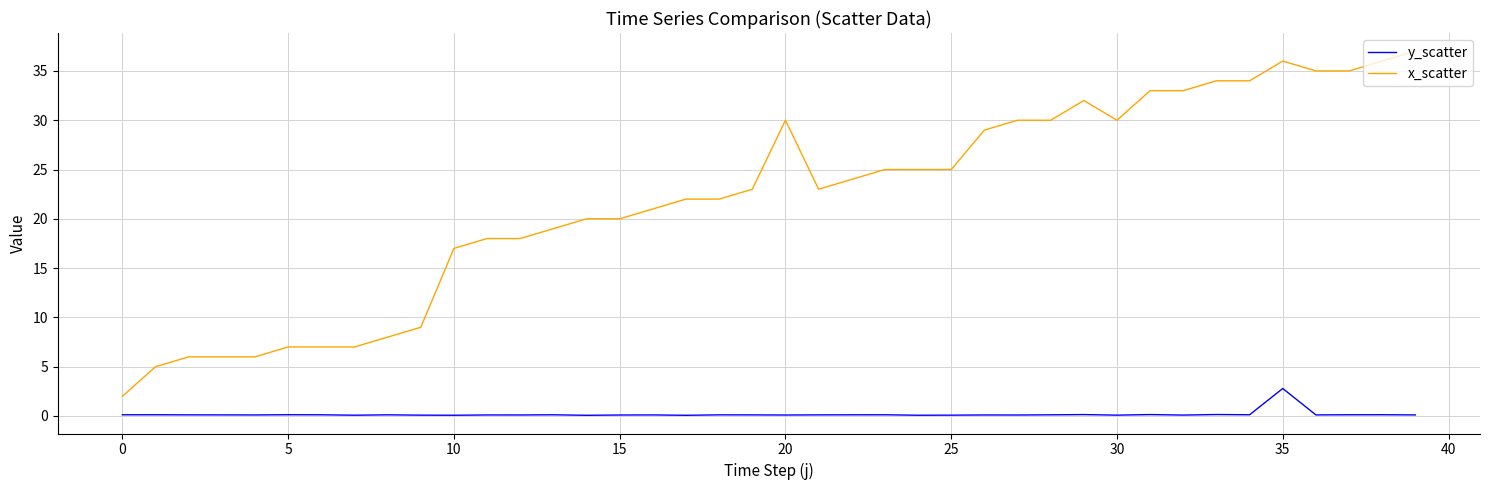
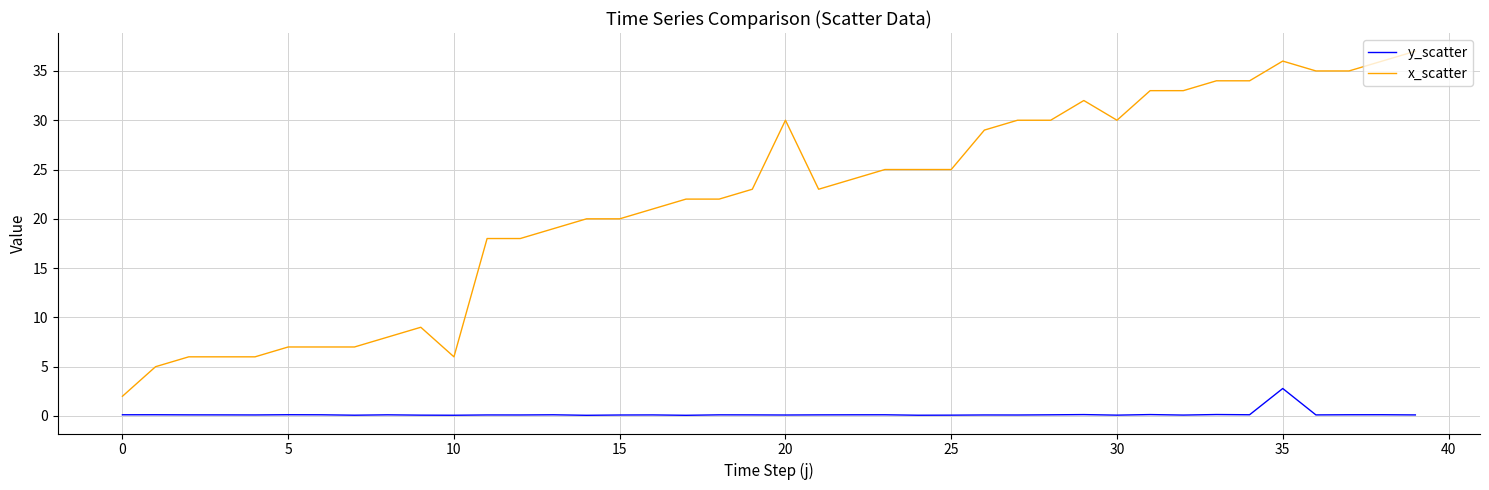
x_scatter, 10: 17 -> 6
